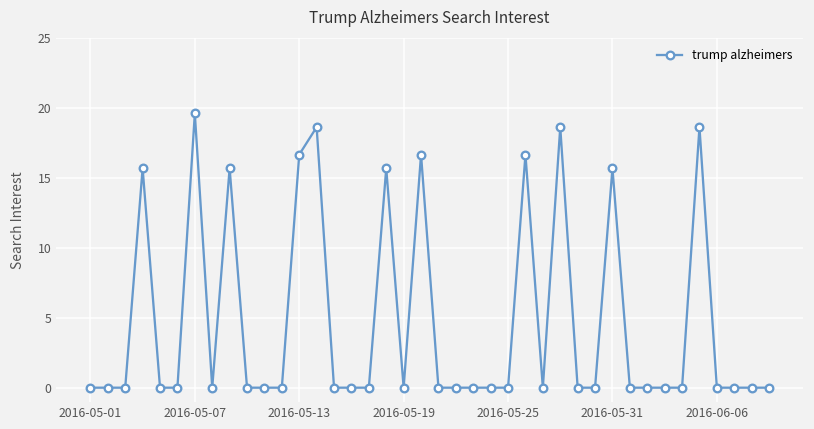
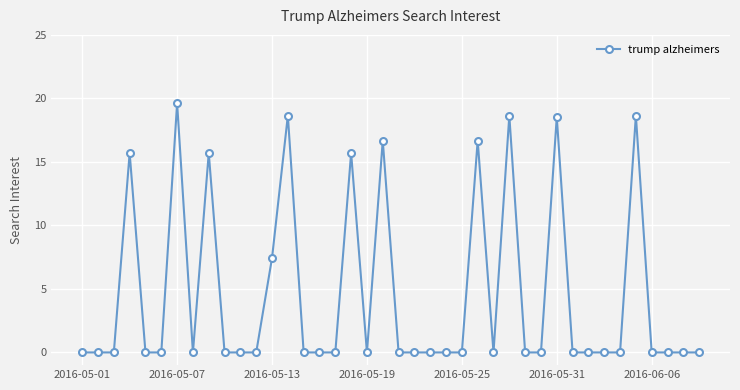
2016-05-13: 16.7 -> 7.4
2016-05-31: 15.7 -> 18.5
